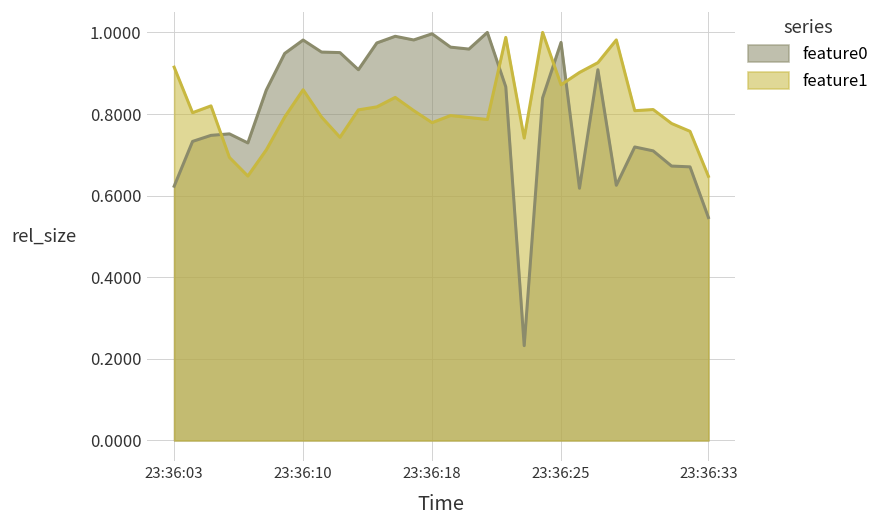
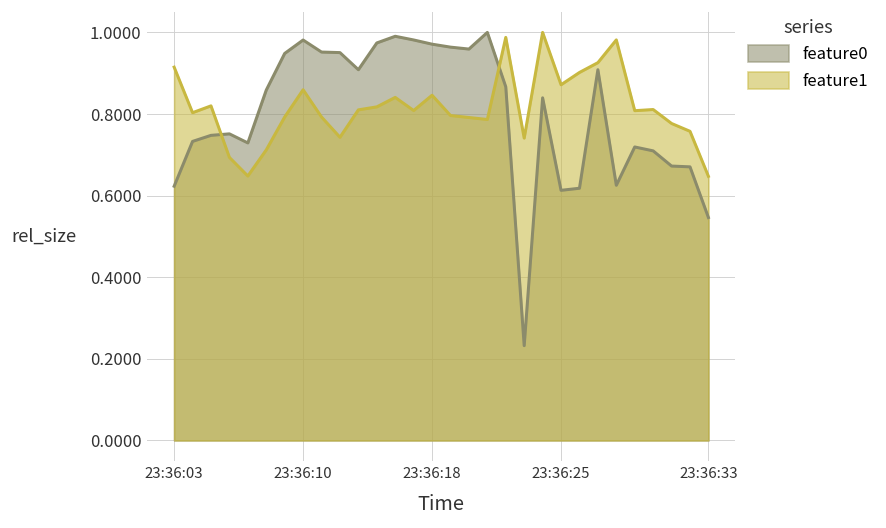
feature0, 23:36:18: 1.00 -> 0.97
feature1, 23:36:18: 0.78 -> 0.85
feature0, 23:36:25: 0.98 -> 0.61
